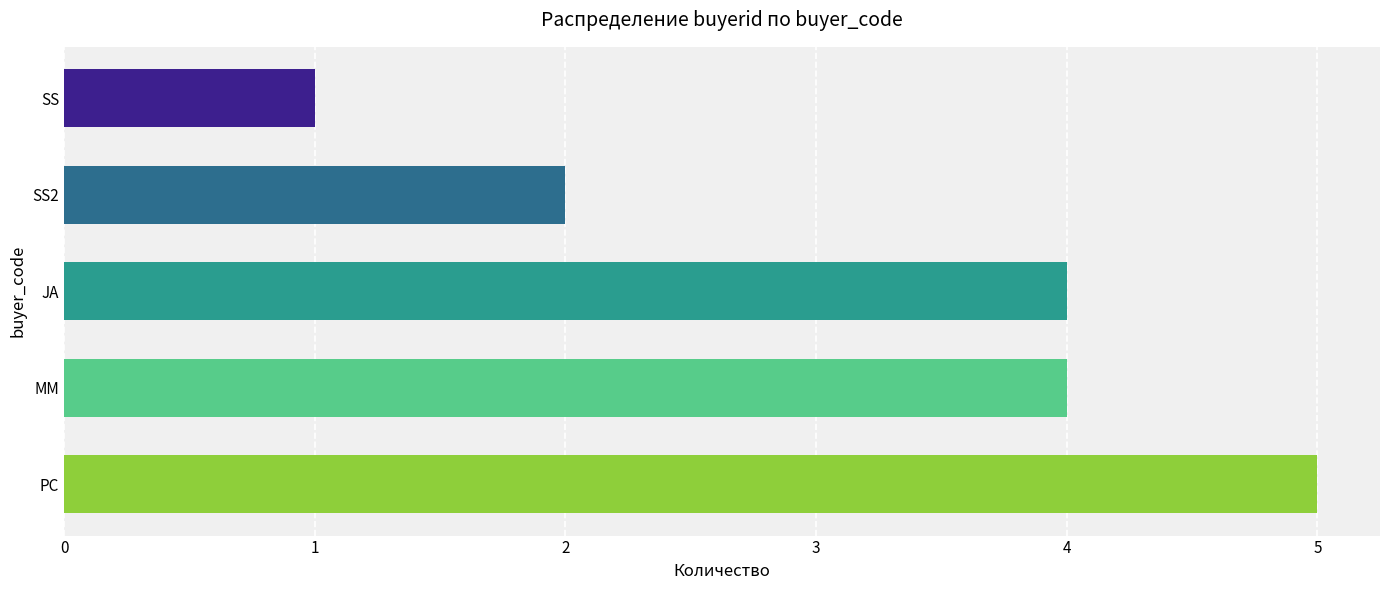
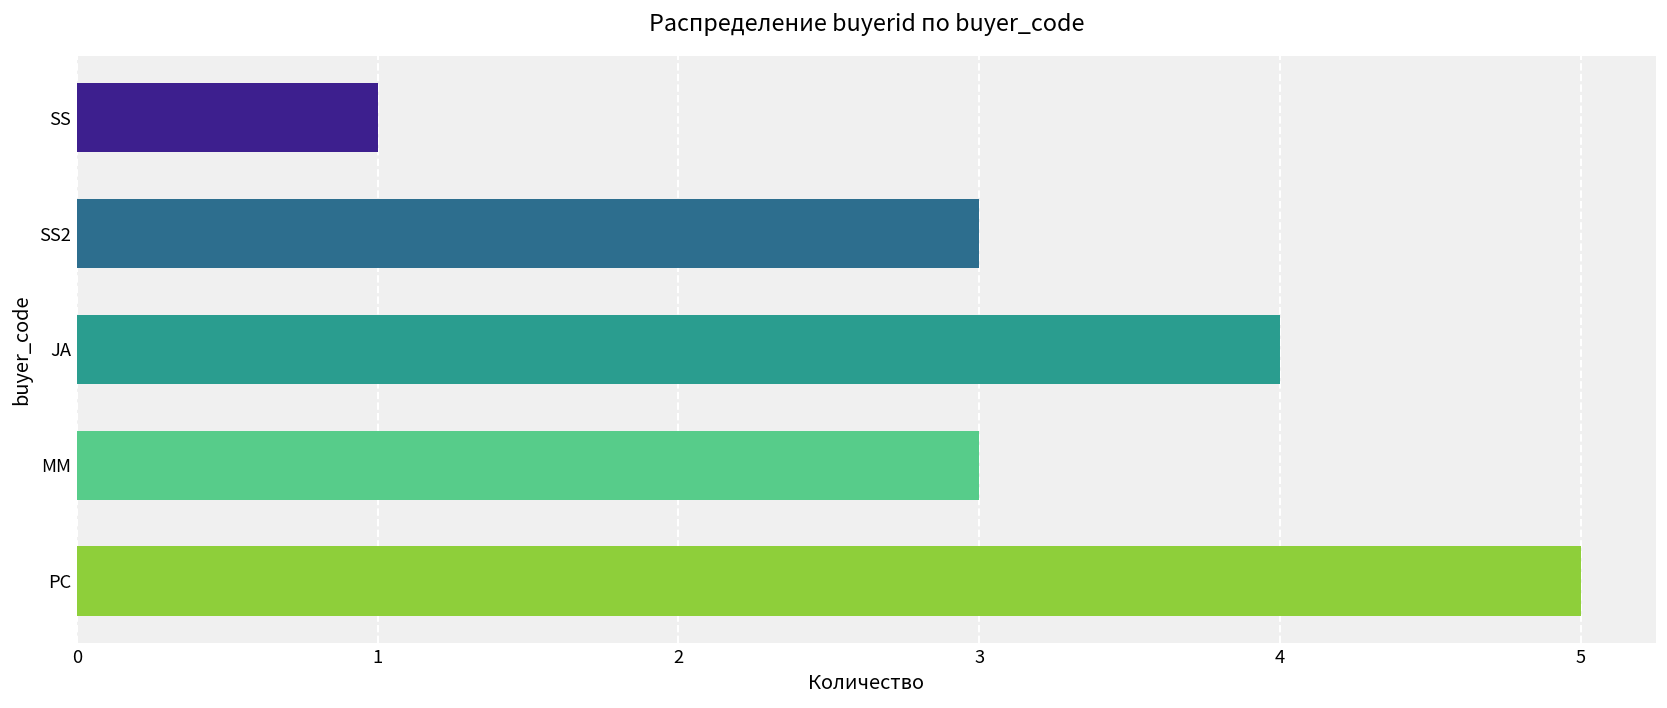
SS2: 2.00 -> 3.00
MM: 4.00 -> 3.00
